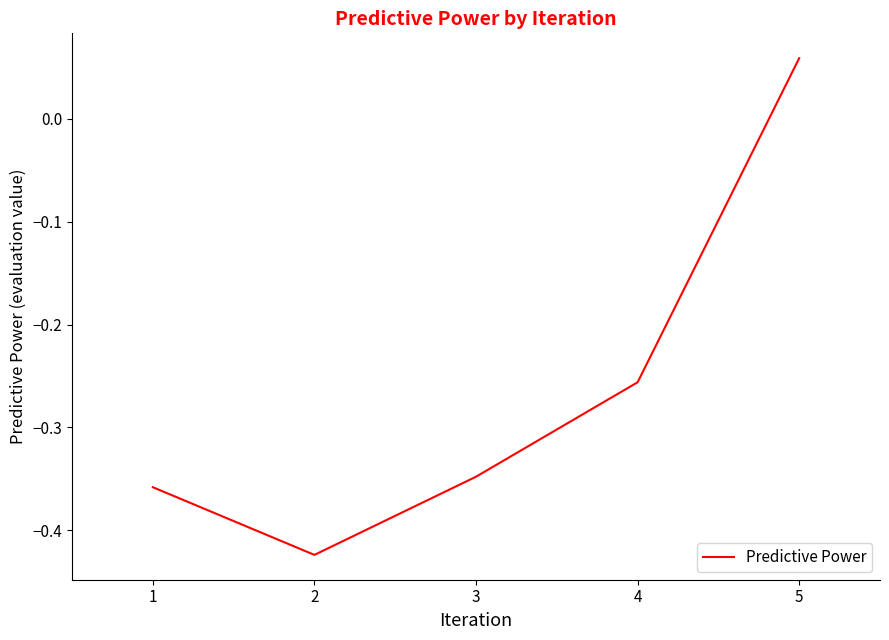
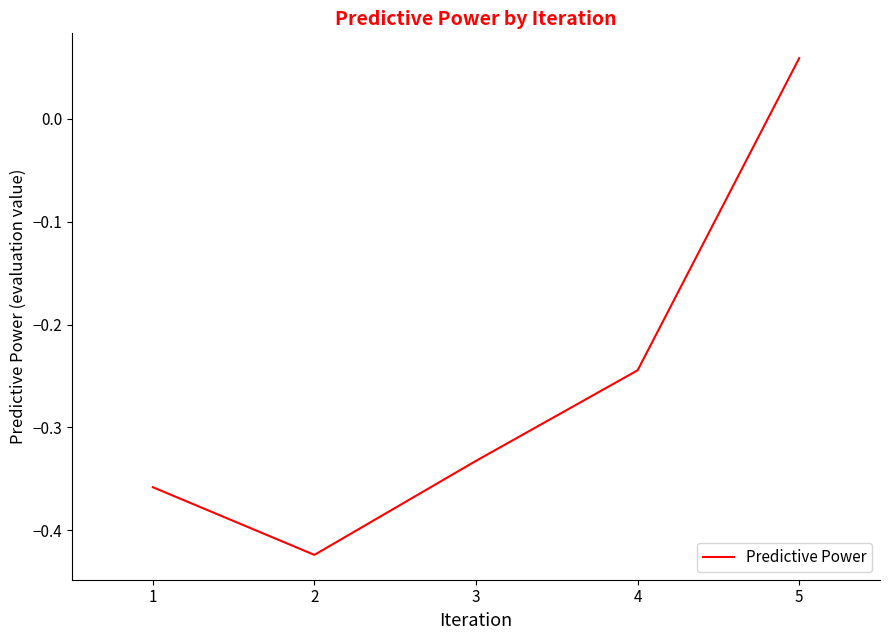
3: -0.348 -> -0.333
4: -0.256 -> -0.245
